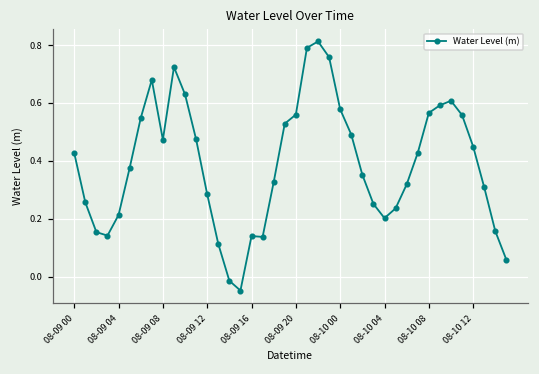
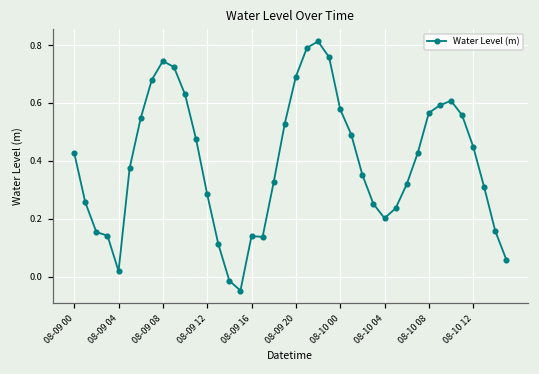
08-09 04: 0.21 -> 0.02
08-09 08: 0.47 -> 0.74
08-09 20: 0.56 -> 0.69
